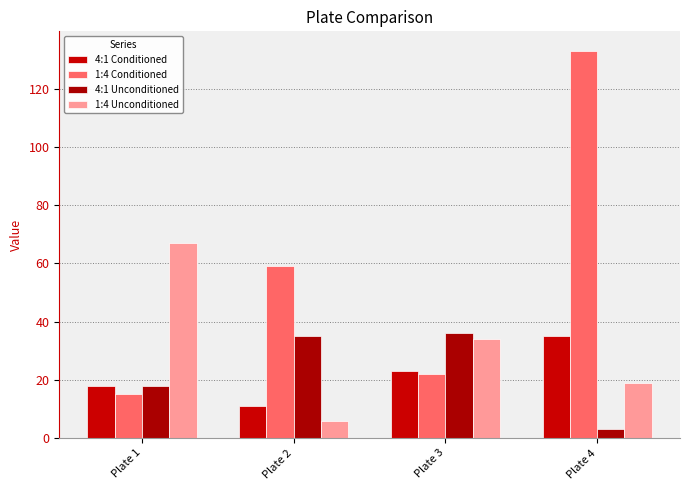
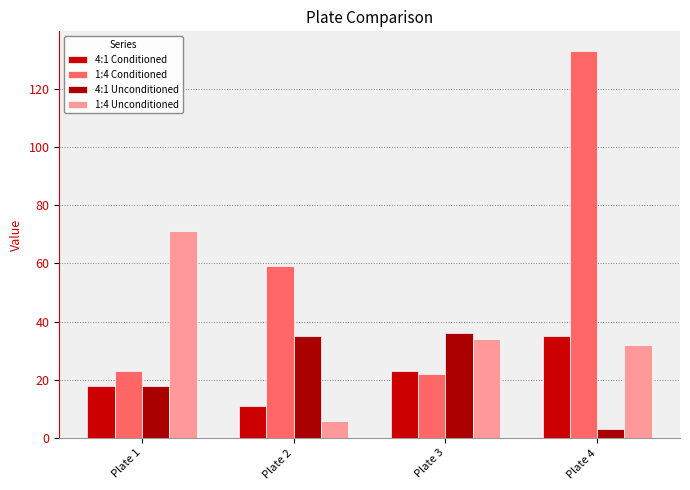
1:4 Conditioned, Plate 1: 15 -> 23
1:4 Unconditioned, Plate 1: 67 -> 71
1:4 Unconditioned, Plate 4: 19 -> 32
